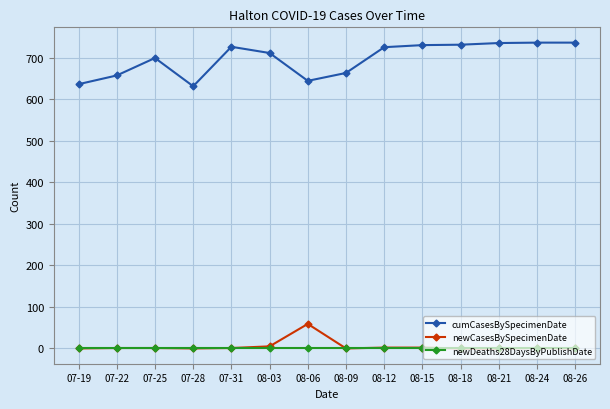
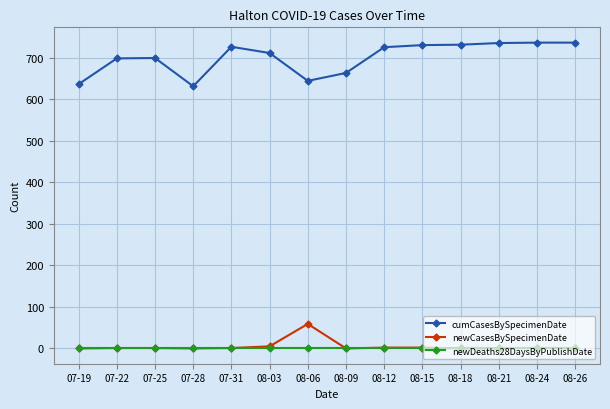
cumCasesBySpecimenDate, 07-22: 660 -> 700
